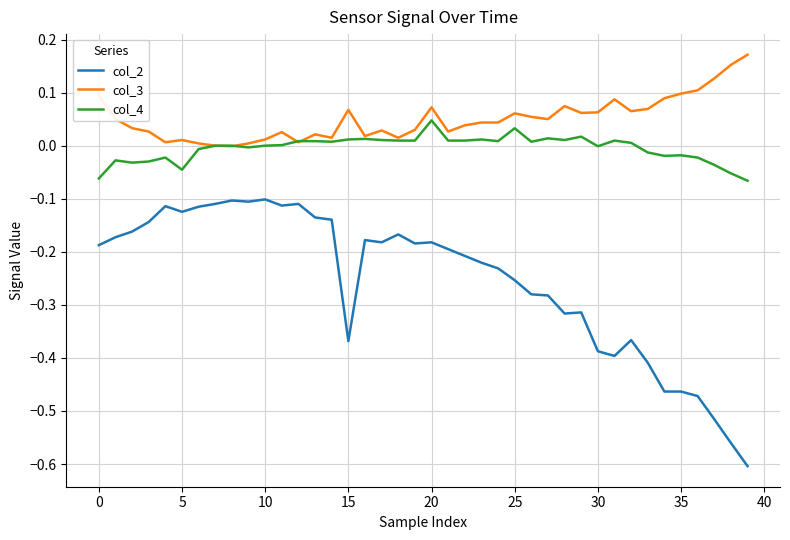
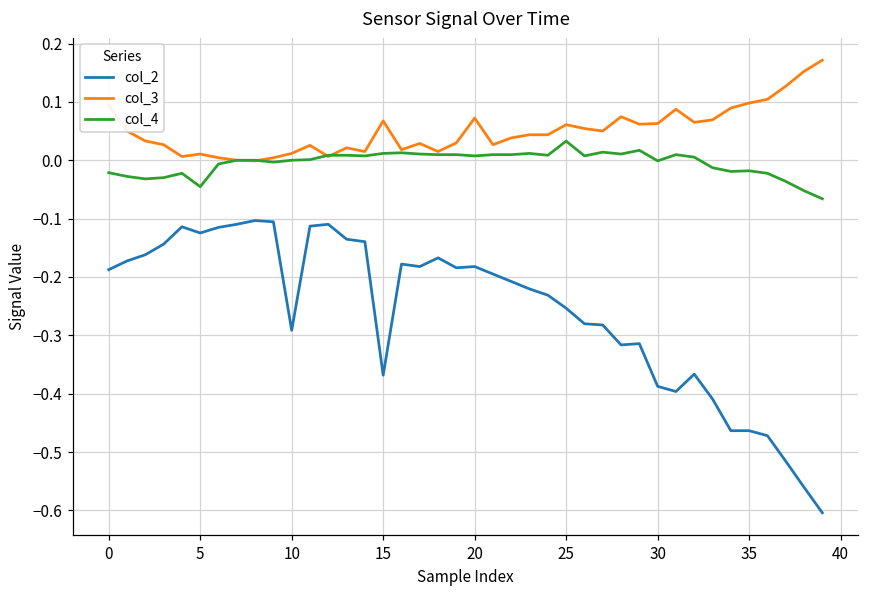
col_4, 0: -0.06 -> -0.02
col_2, 10: -0.10 -> -0.29
col_4, 20: 0.05 -> 0.01
